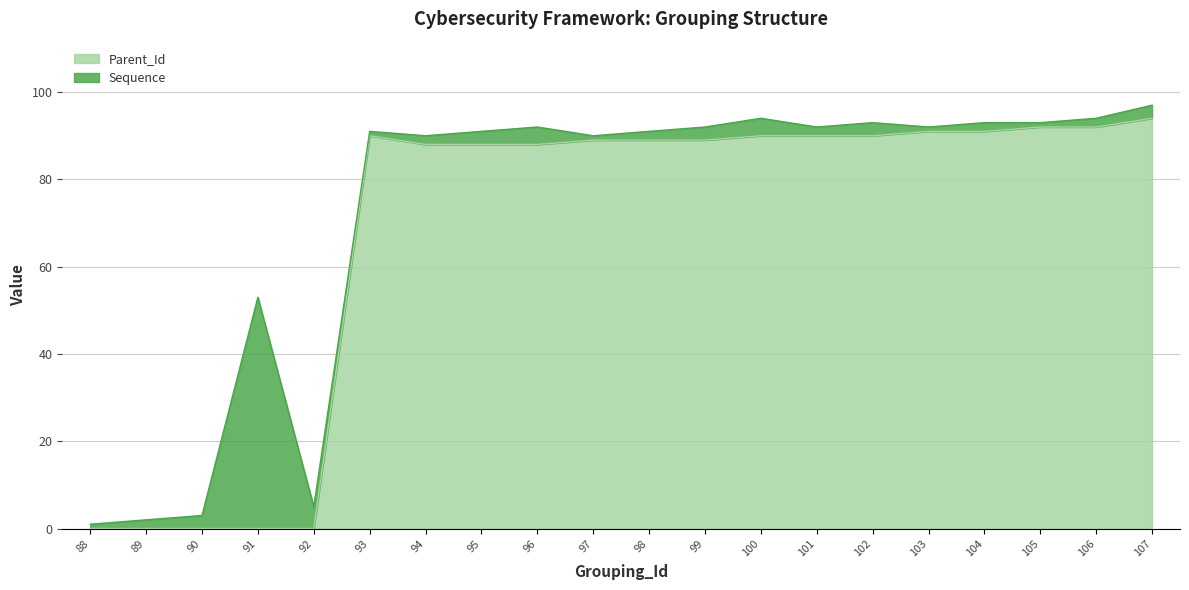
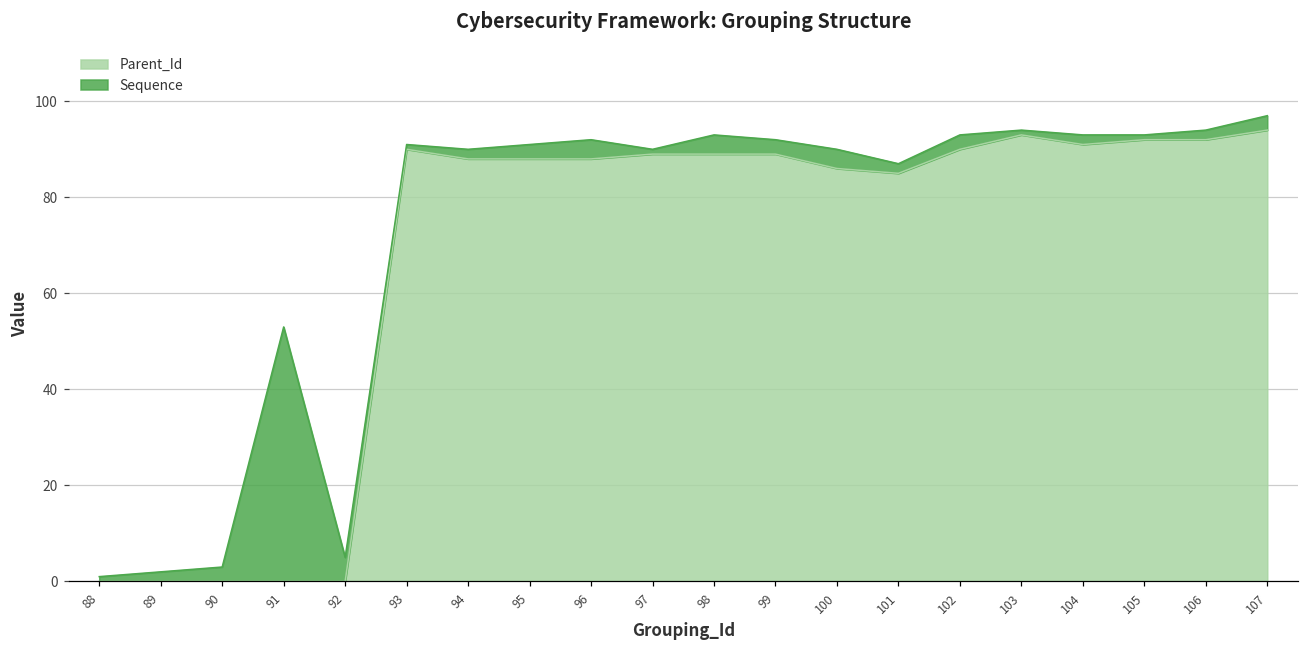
Sequence, 98: 2 -> 4
Parent_Id, 100: 90 -> 86
Parent_Id, 101: 90 -> 85
Parent_Id, 103: 91 -> 93
